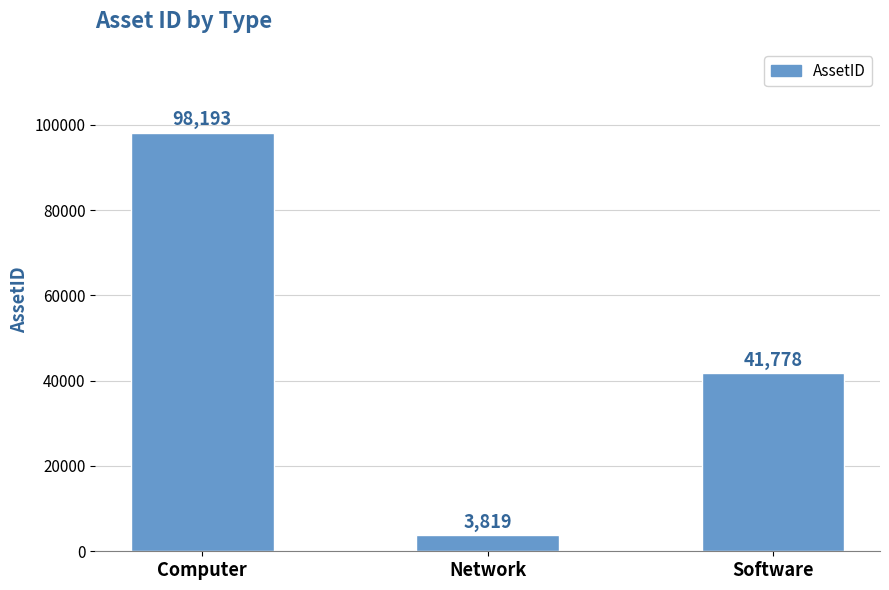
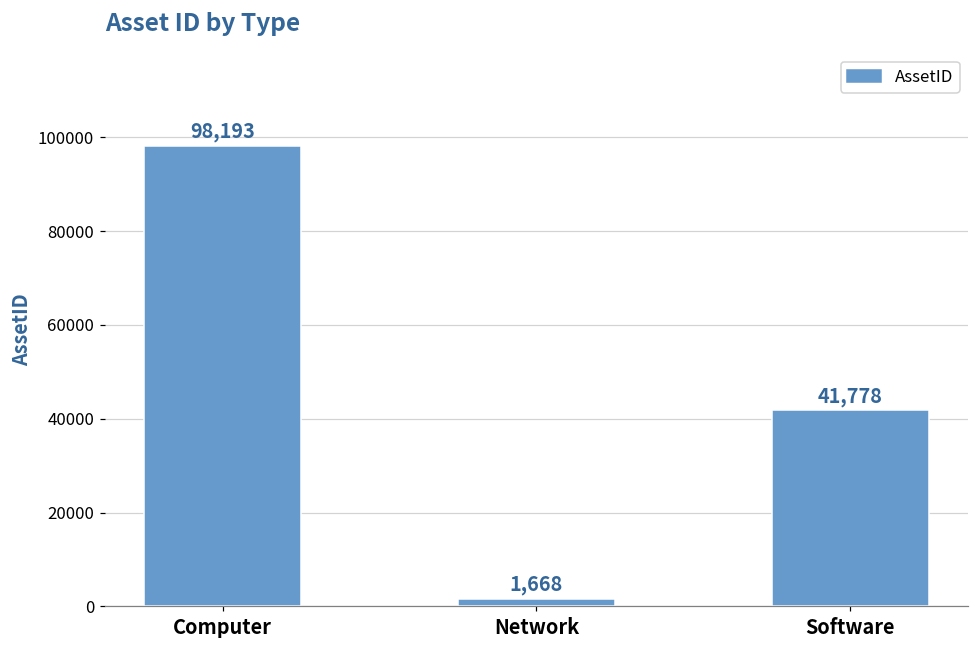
Network: 3,819 -> 1,668
